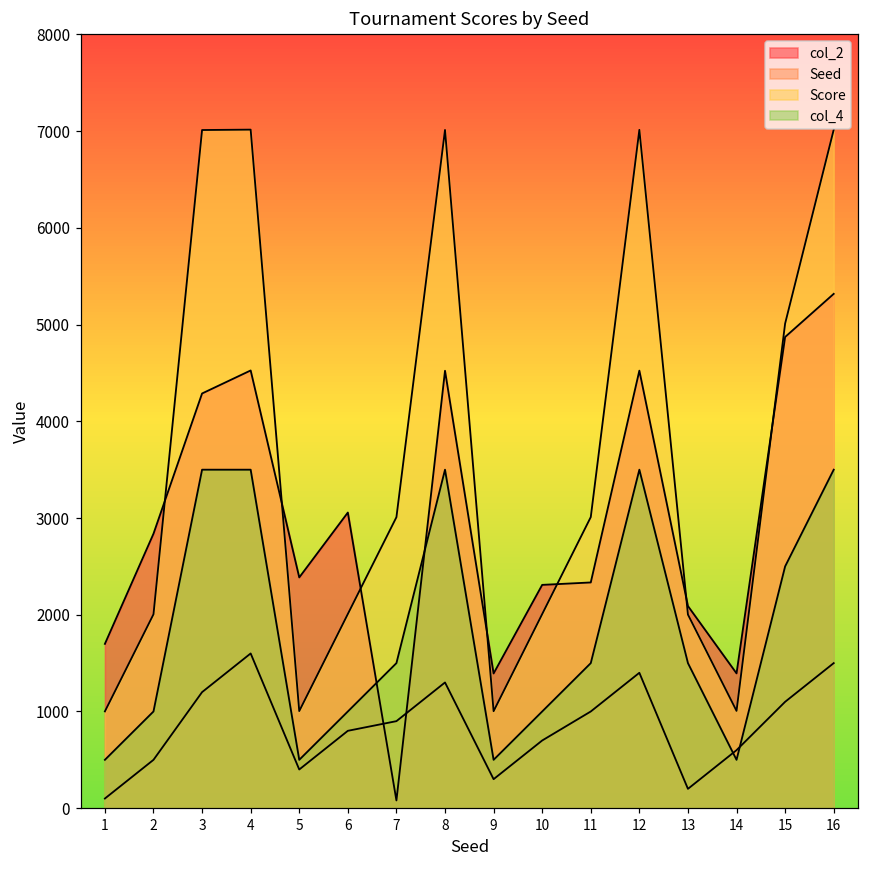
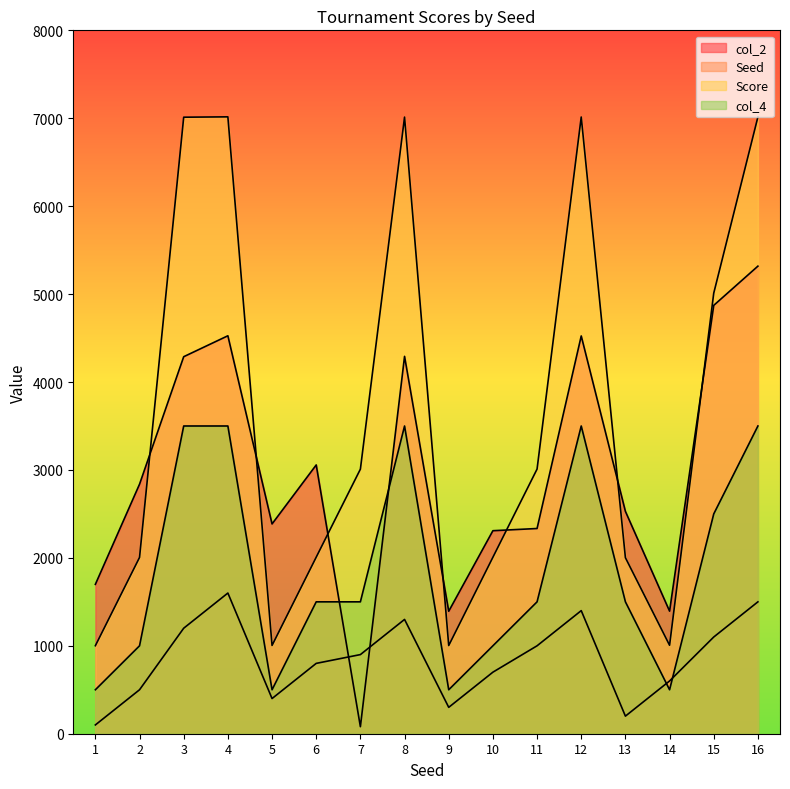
col_4, 6: 1000 -> 1500
col_2, 8: 4500 -> 4300
col_2, 13: 2100 -> 2500
